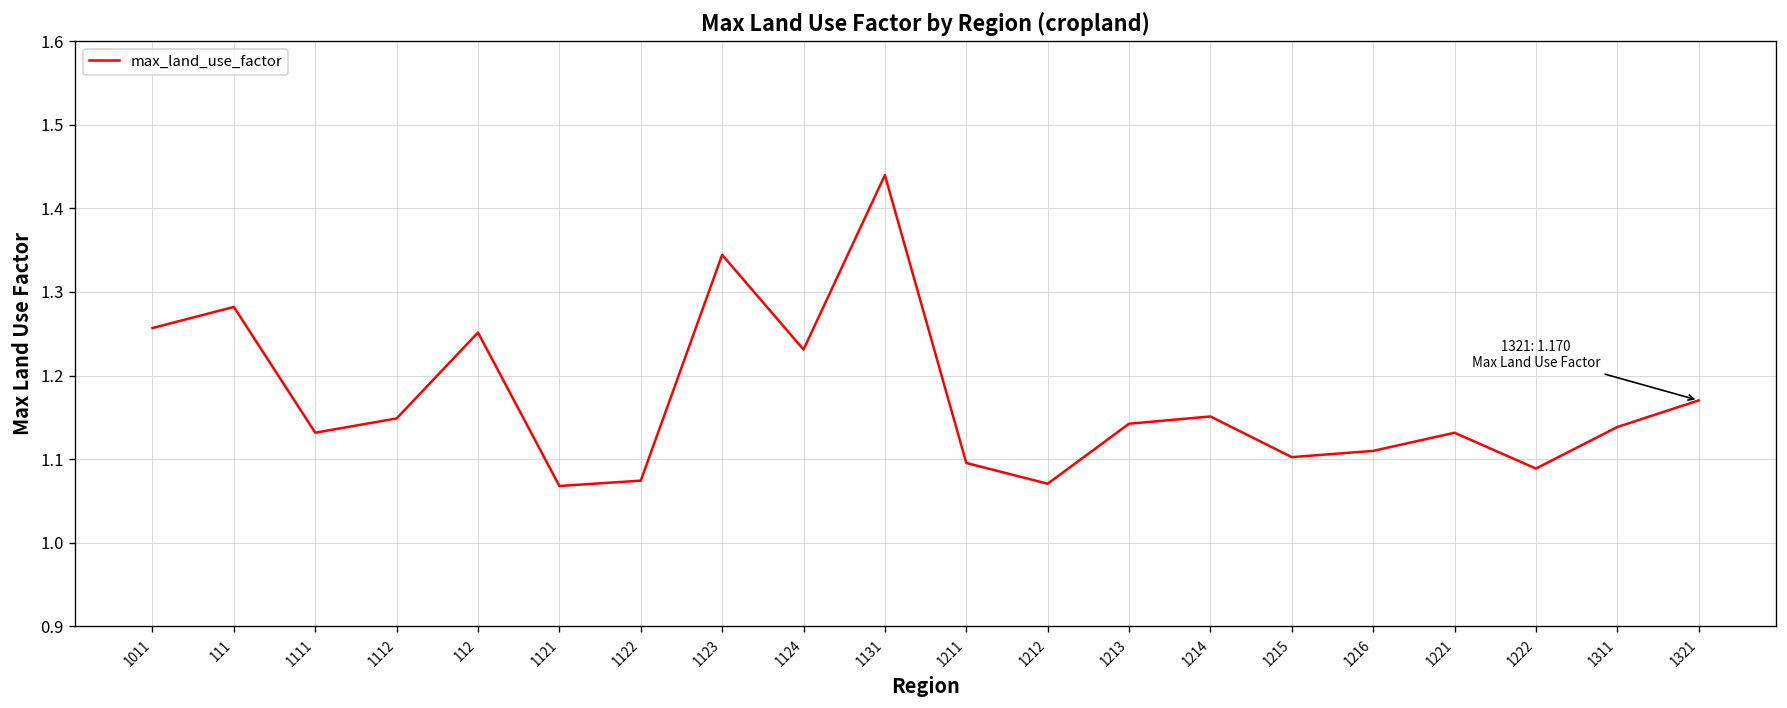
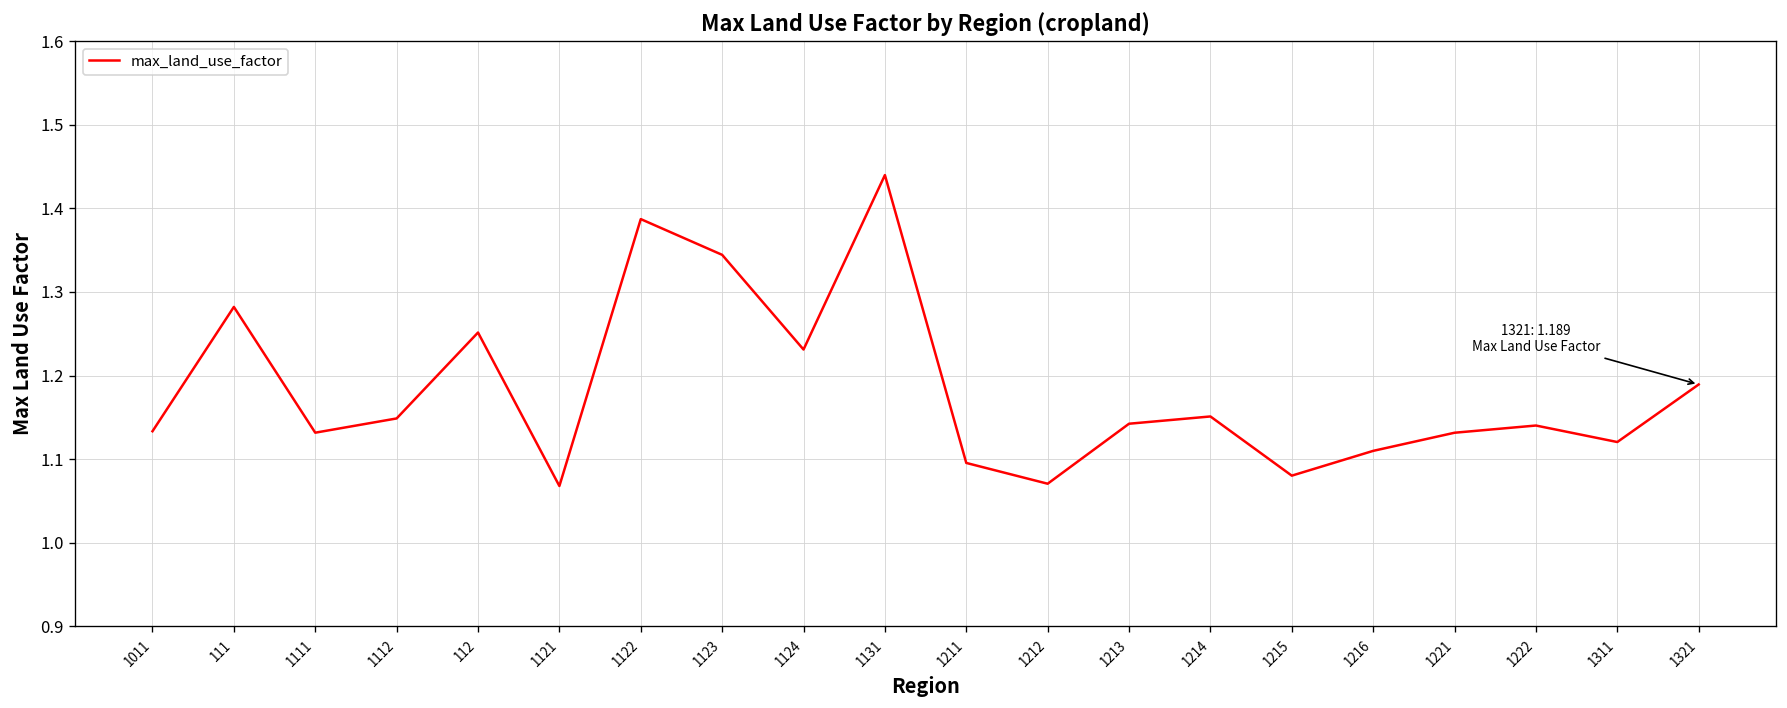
1011: 1.26 -> 1.13
1122: 1.07 -> 1.39
1215: 1.10 -> 1.08
1222: 1.09 -> 1.14
1311: 1.14 -> 1.12
1321: 1.170 -> 1.189
